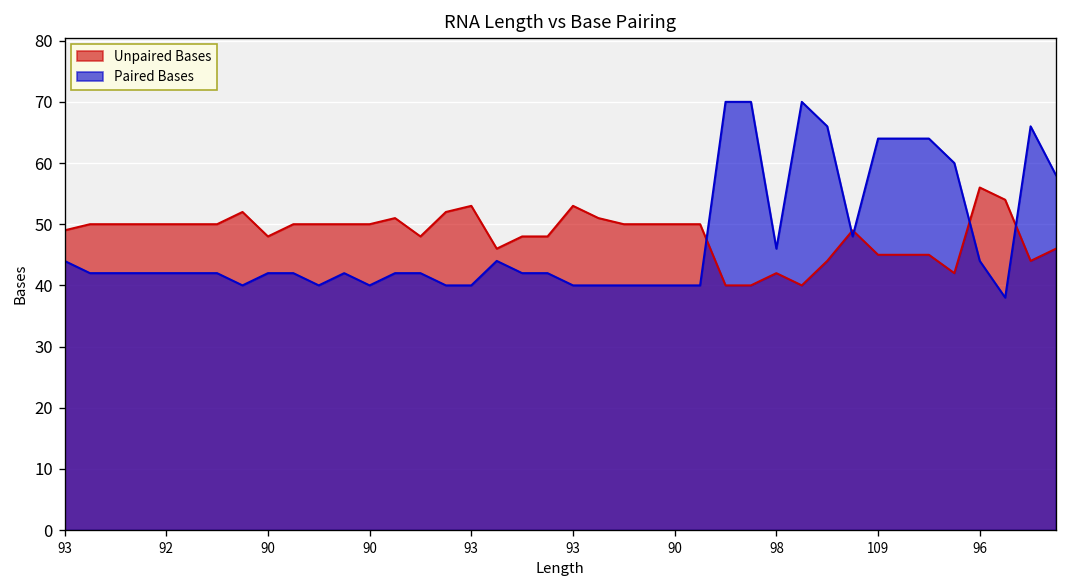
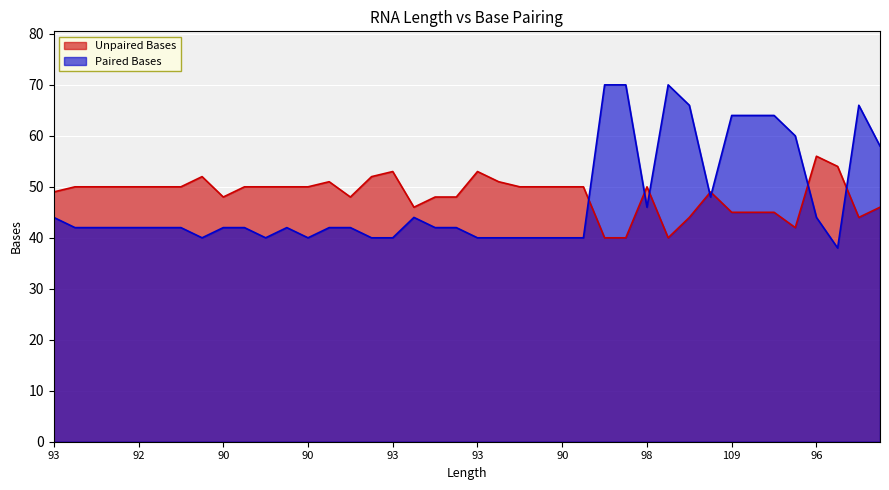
Unpaired Bases, 98: 42 -> 50
